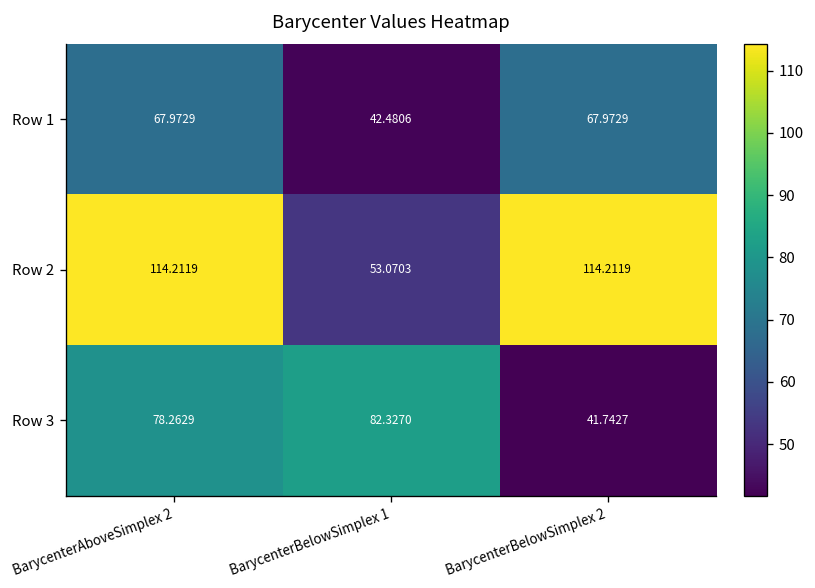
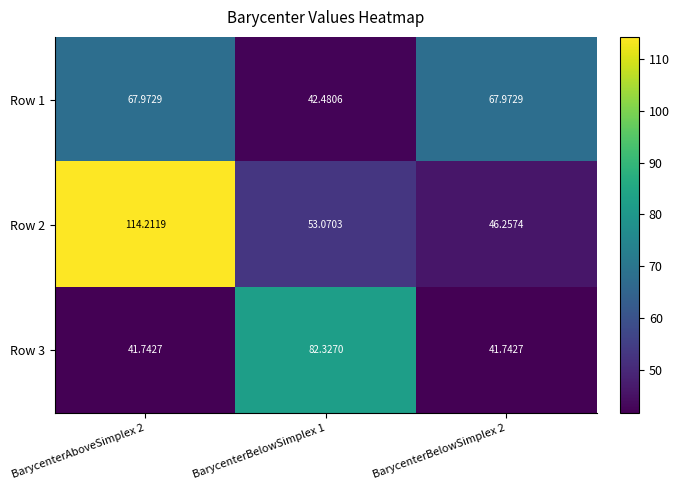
Row 2, BarycenterBelowSimplex 2: 114.2119 -> 46.2574
Row 3, BarycenterAboveSimplex 2: 78.2629 -> 41.7427
